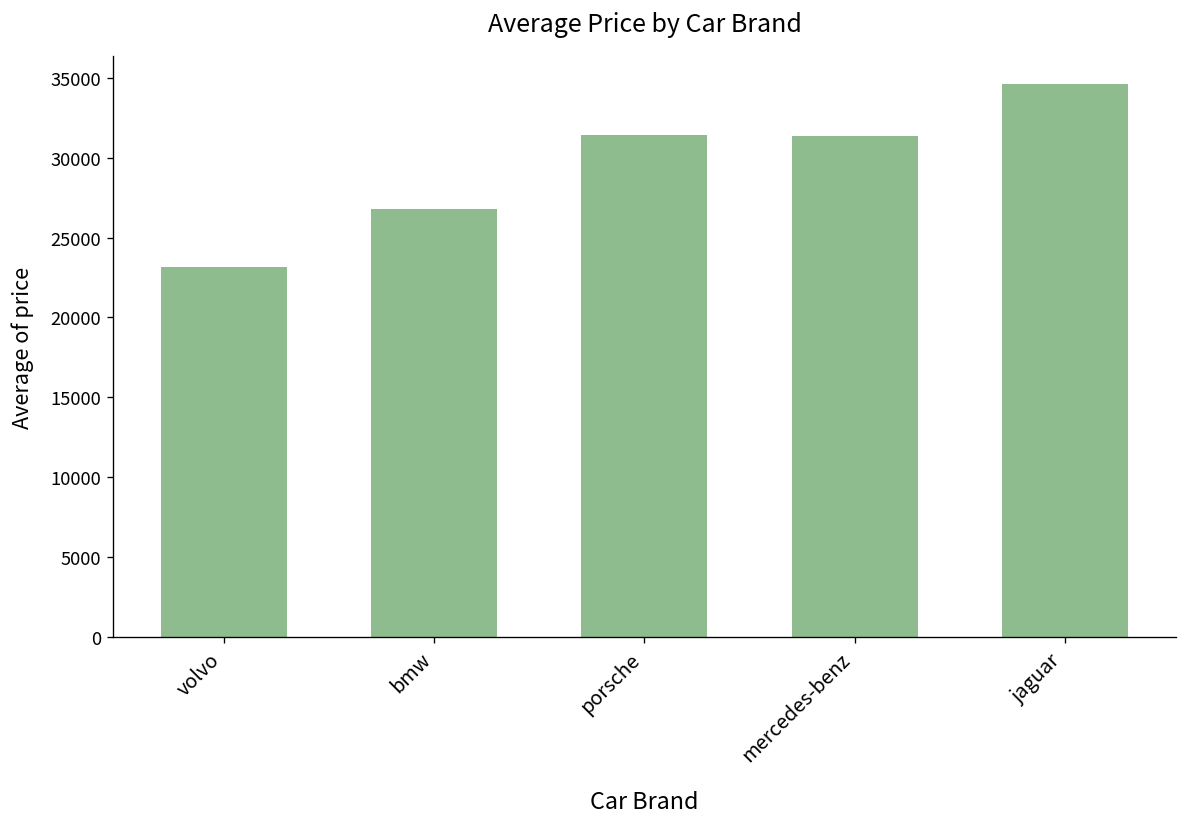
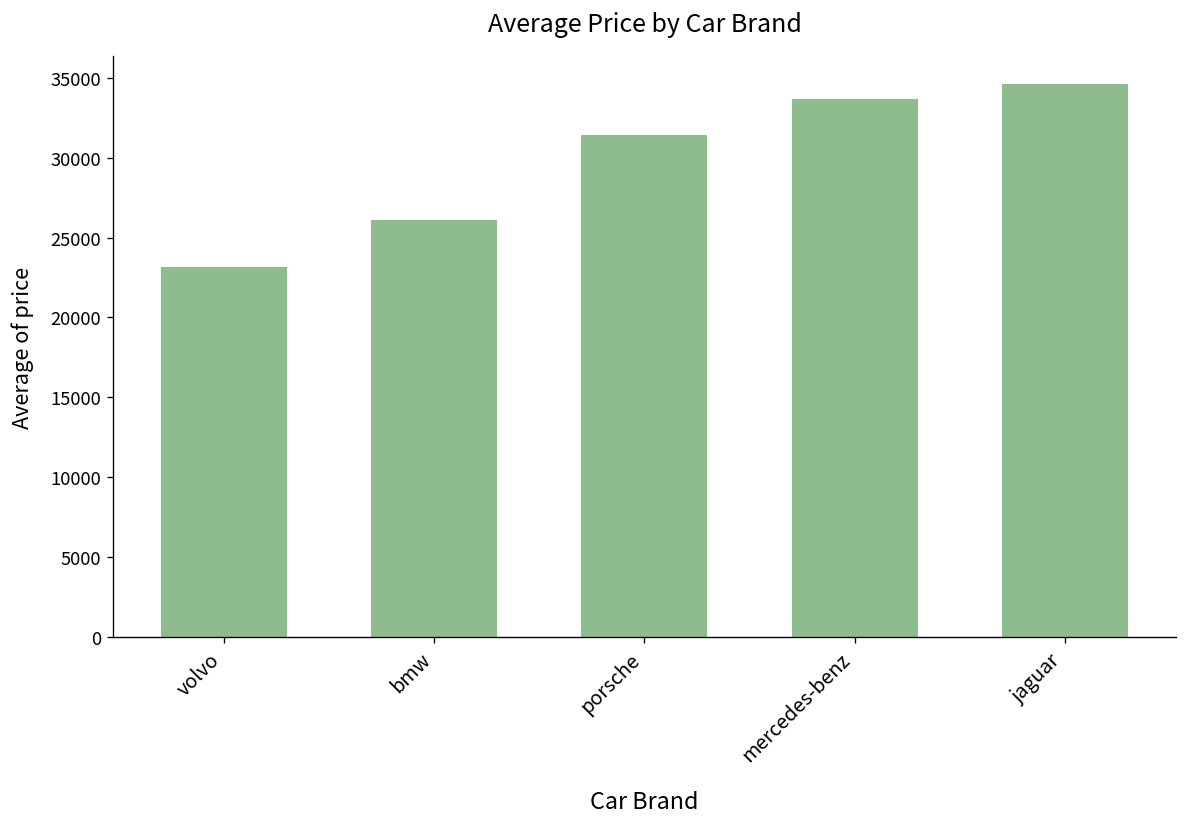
bmw: 26800 -> 26100
mercedes-benz: 31300 -> 33600
